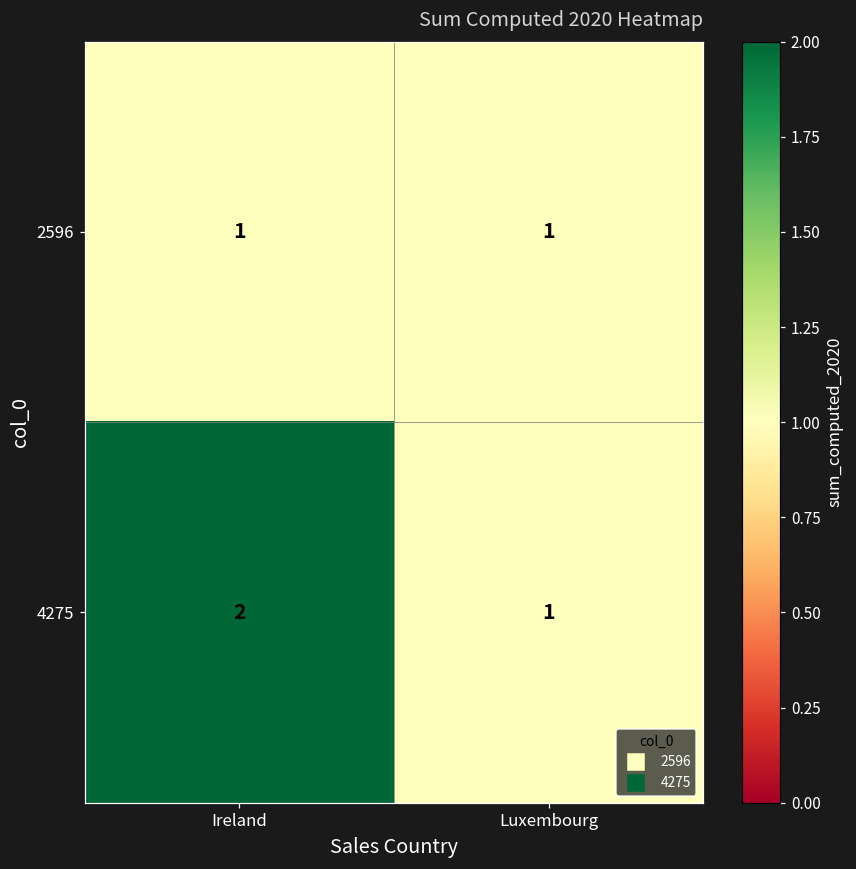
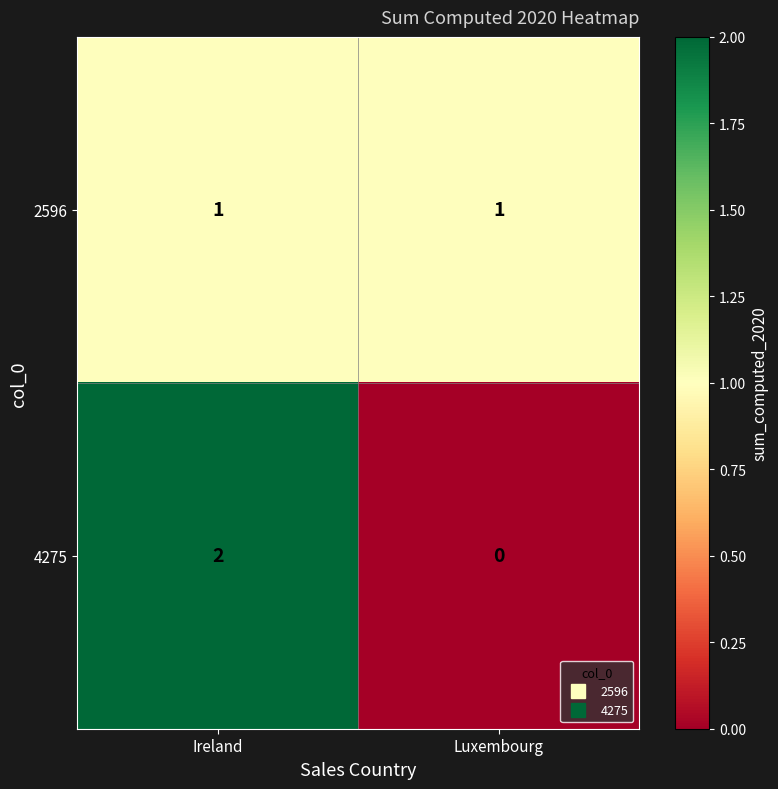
4275, Luxembourg: 1 -> 0
